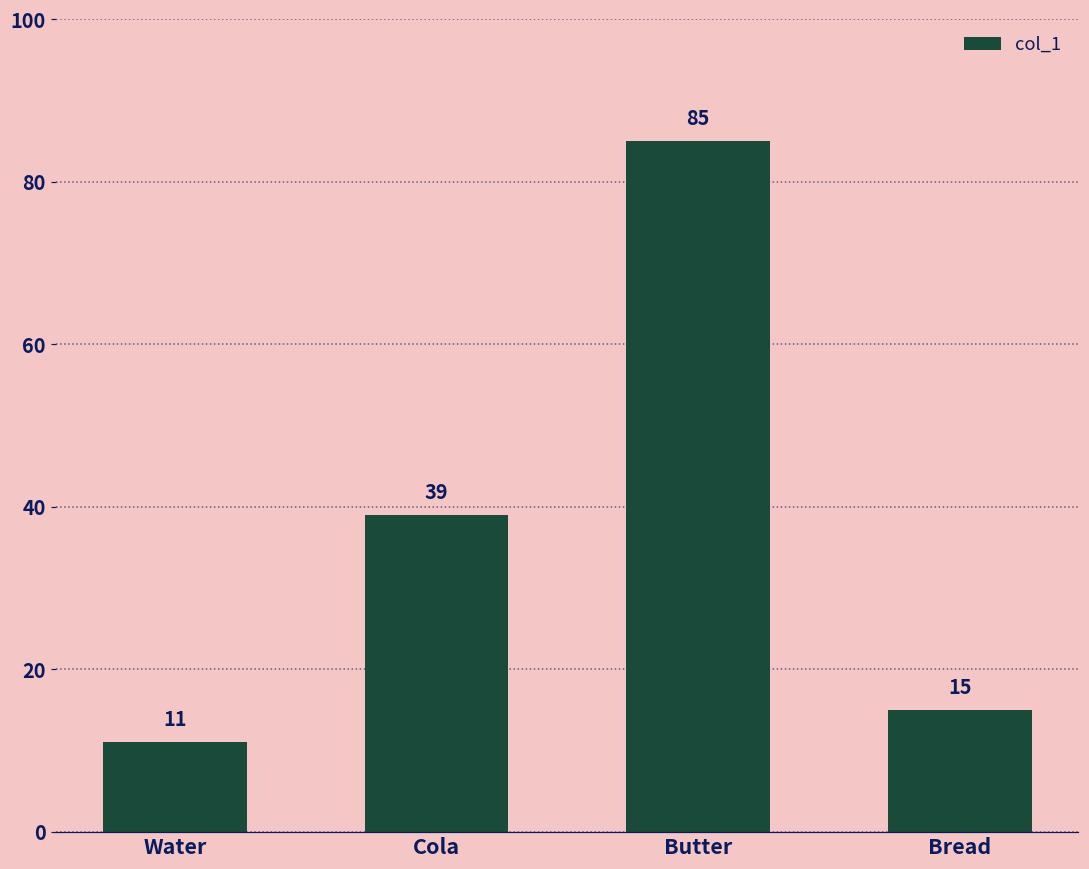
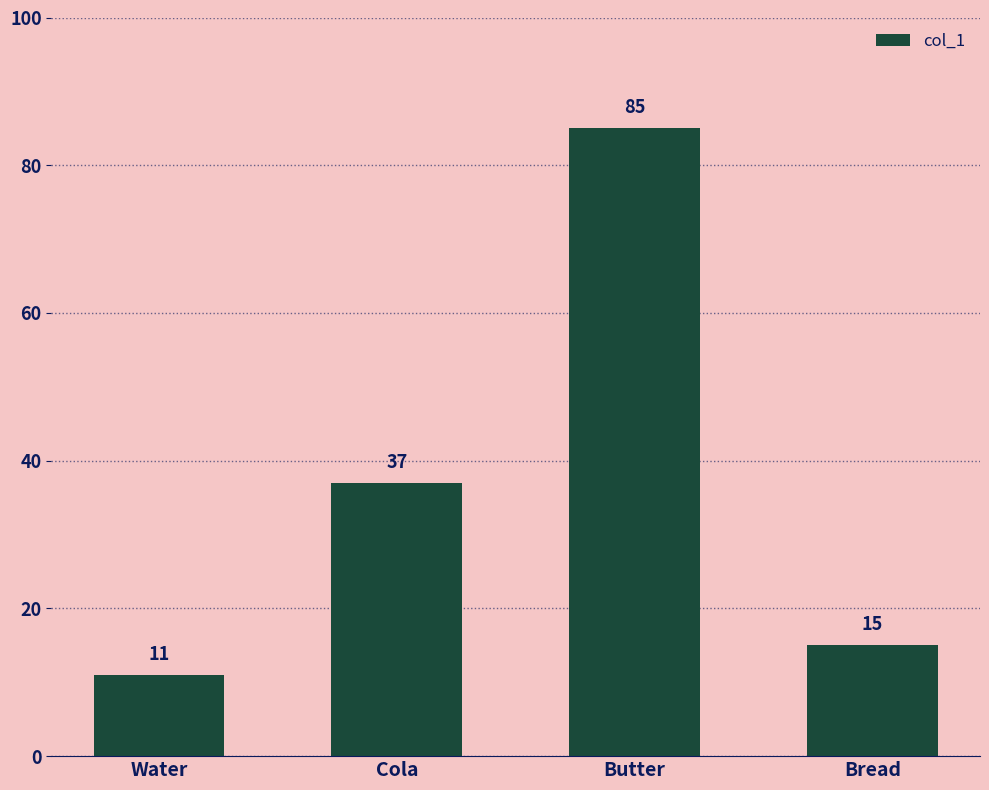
Cola: 39 -> 37
